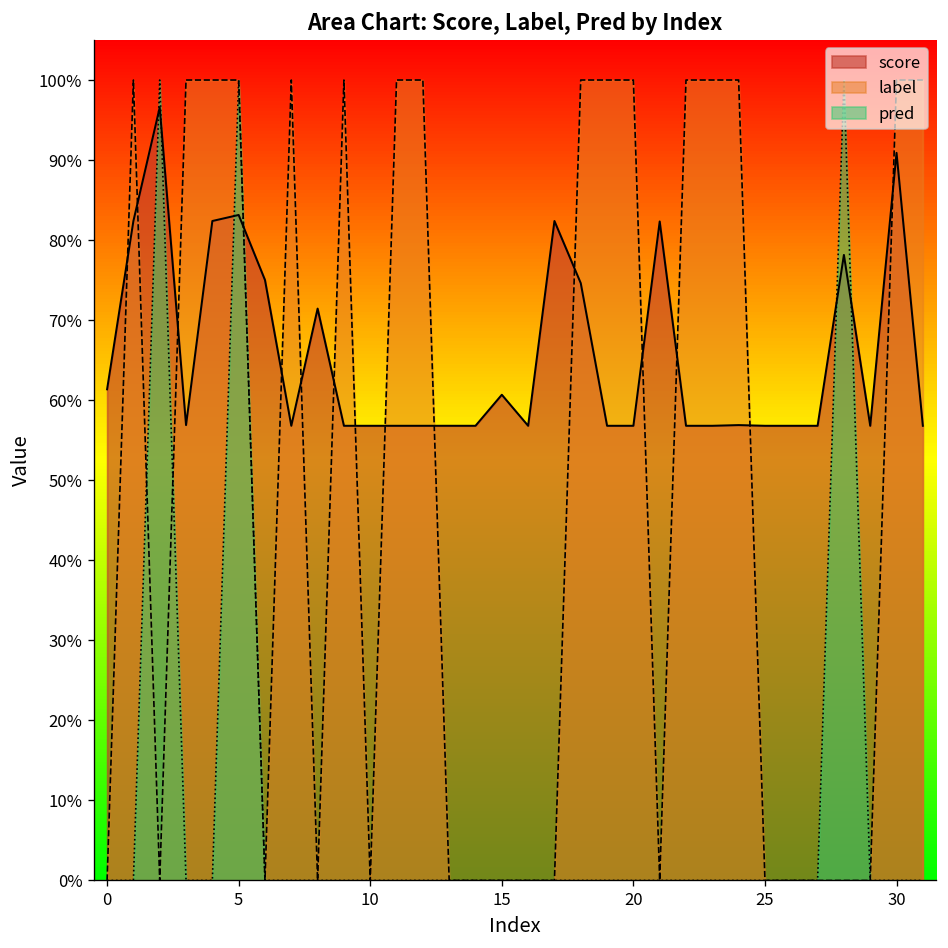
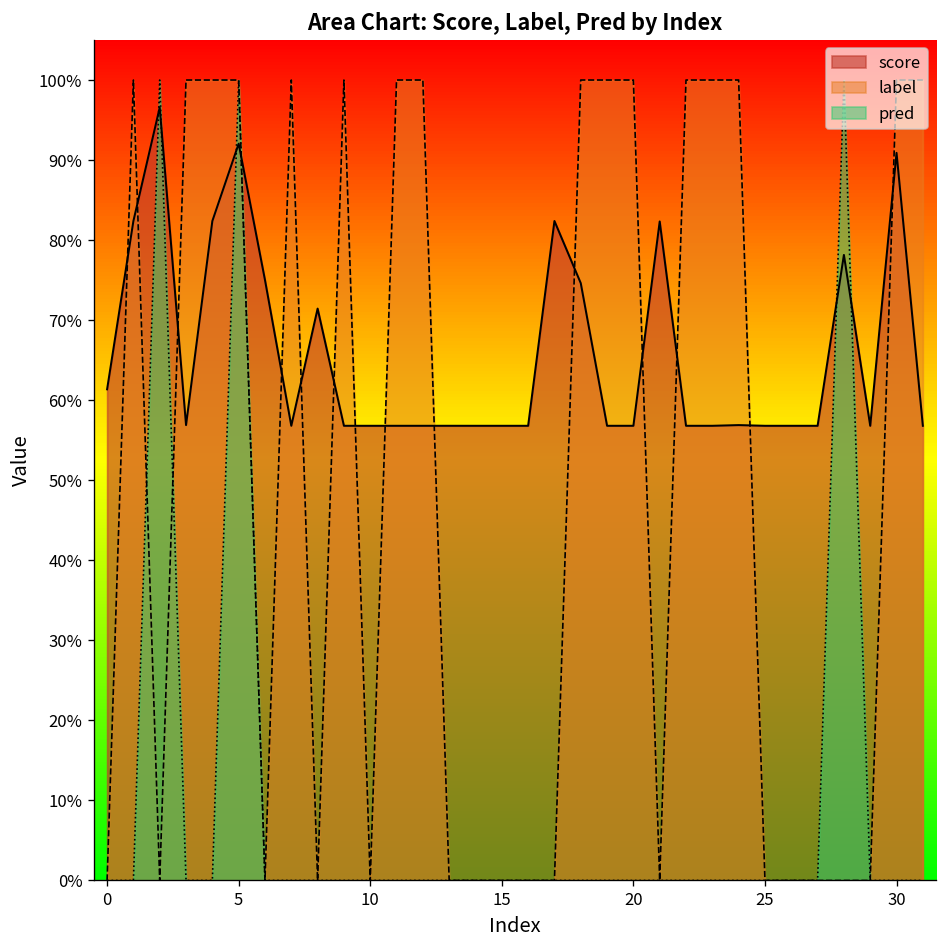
score, 5: 83% -> 92%
score, 15: 61% -> 57%
